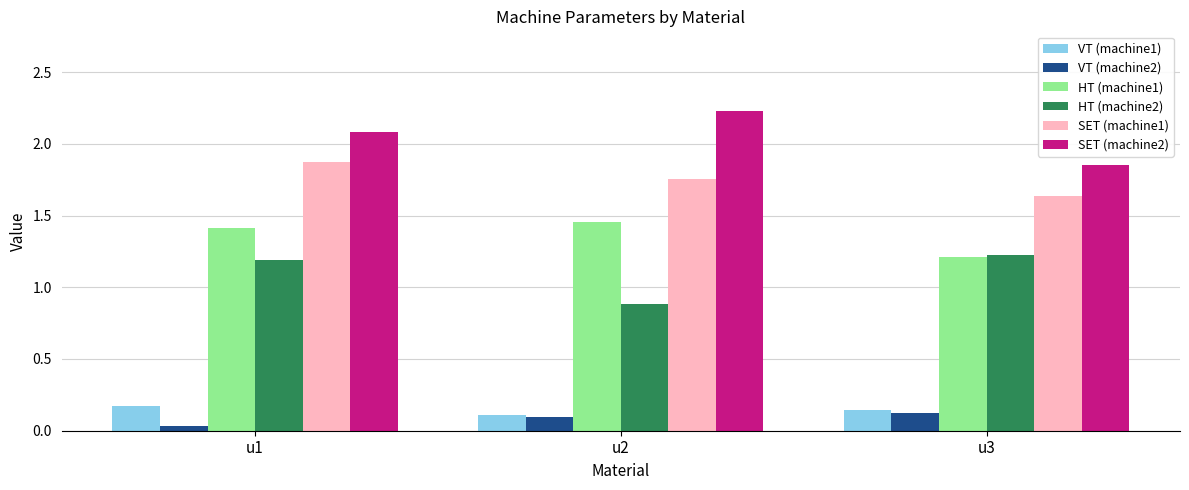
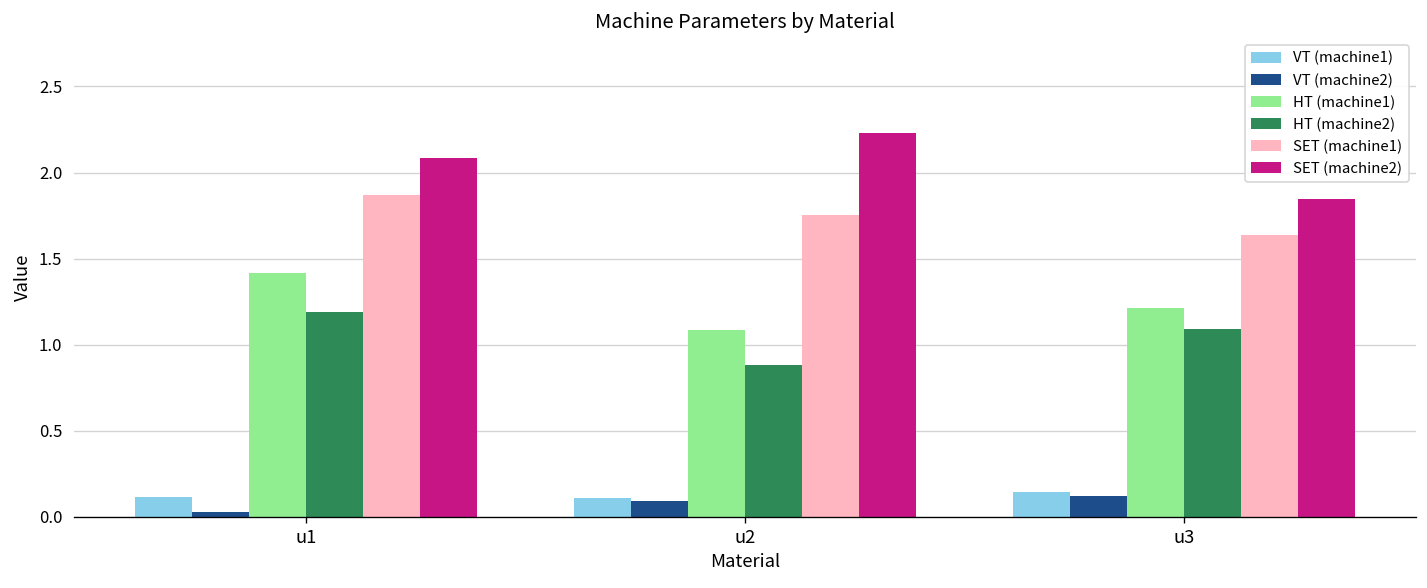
VT (machine1), u1: 0.17 -> 0.11
HT (machine1), u2: 1.45 -> 1.08
HT (machine2), u3: 1.22 -> 1.09
